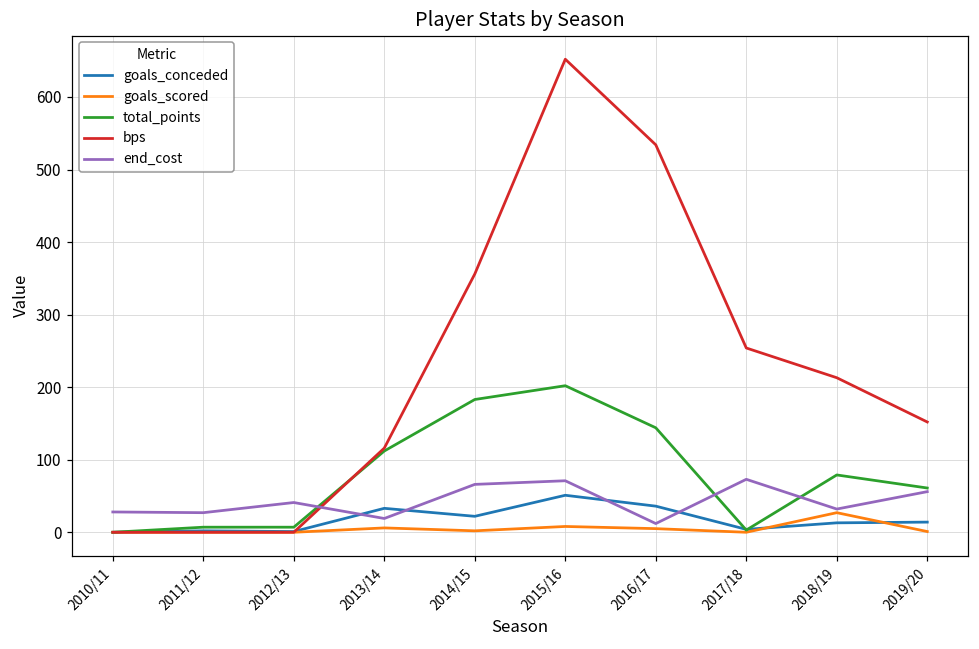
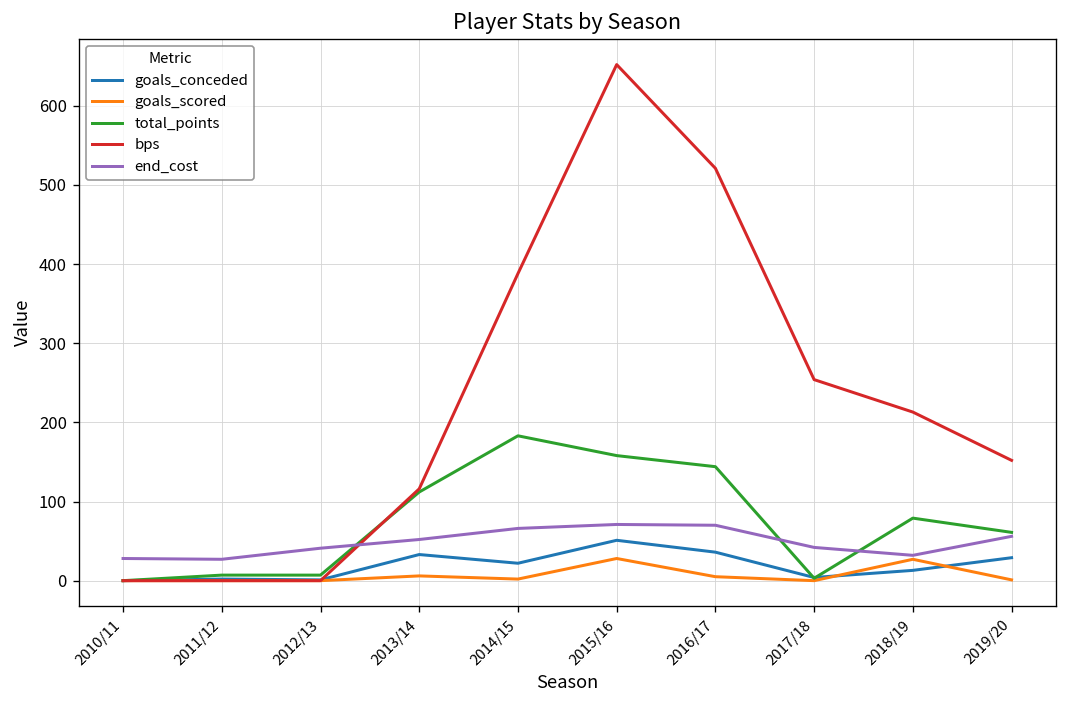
end_cost, 2013/14: 20 -> 50
bps, 2014/15: 360 -> 390
goals_scored, 2015/16: 10 -> 30
total_points, 2015/16: 200 -> 160
bps, 2016/17: 530 -> 520
end_cost, 2016/17: 10 -> 70
end_cost, 2017/18: 70 -> 40
goals_conceded, 2019/20: 10 -> 30
